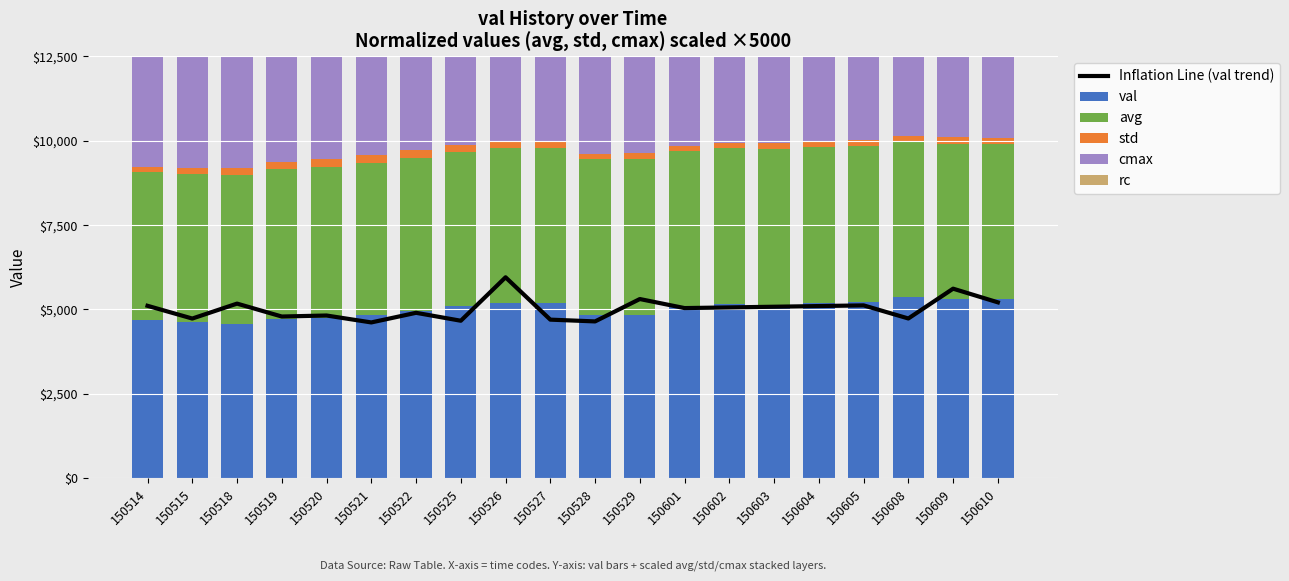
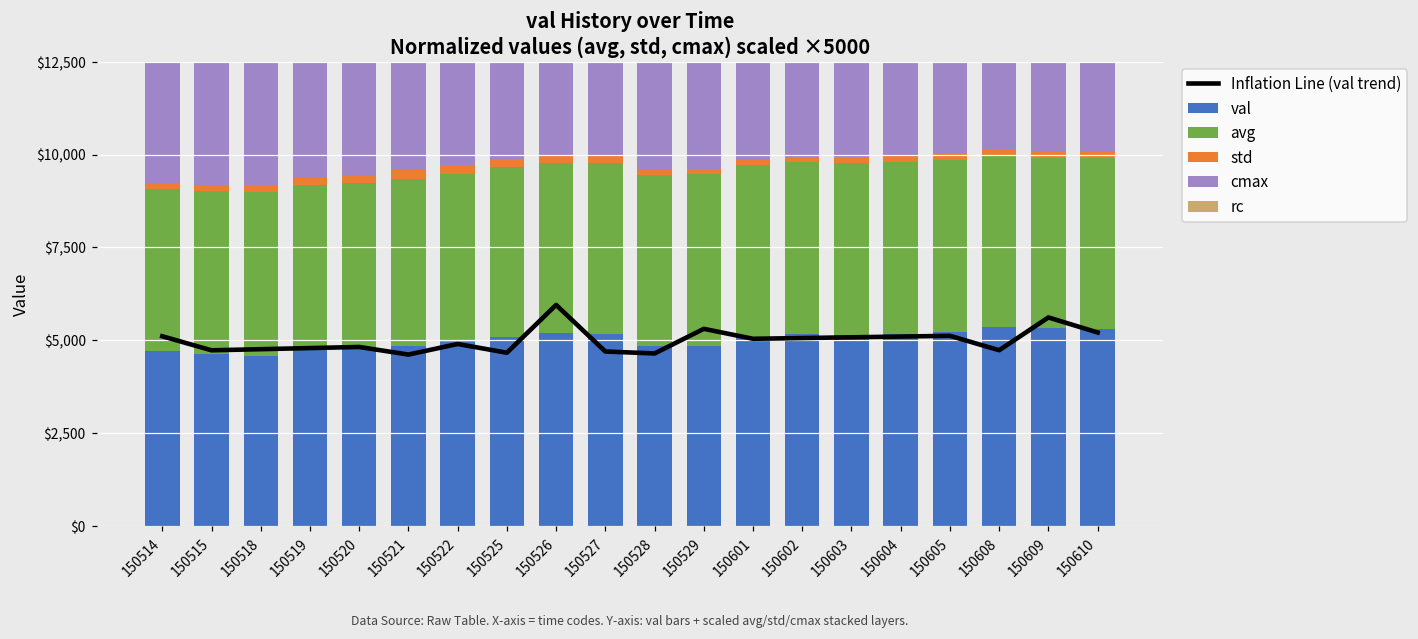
Inflation Line (val trend), 150518: $5,200 -> $4,800
